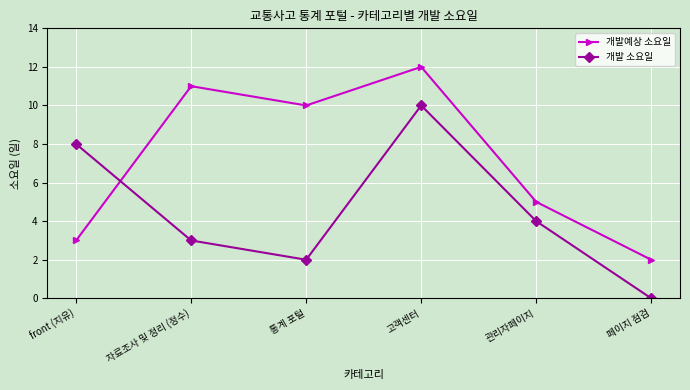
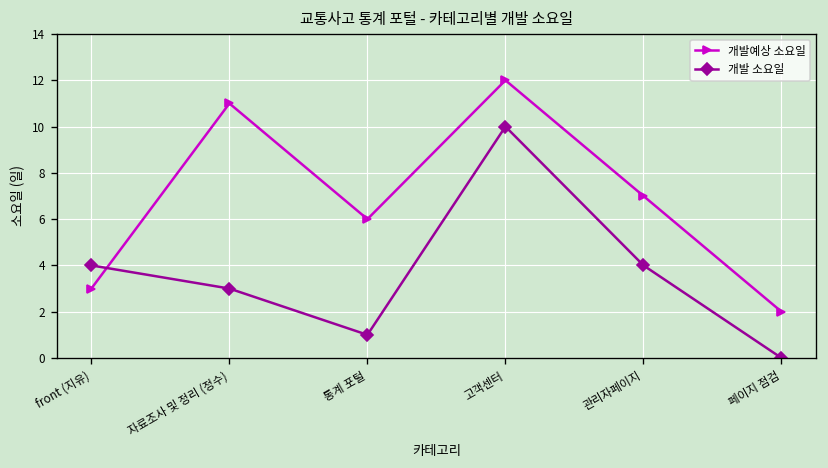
개발 소요일, front (지유): 8 -> 4
개발예상 소요일, 통계 포털: 10 -> 6
개발 소요일, 통계 포털: 2 -> 1
개발예상 소요일, 관리자페이지: 5 -> 7
